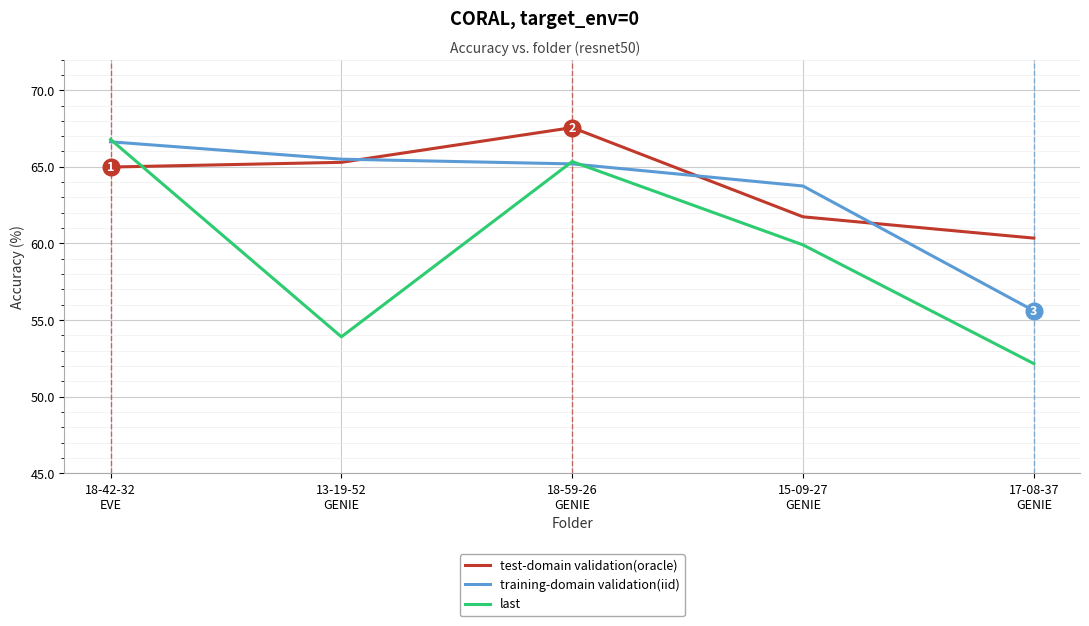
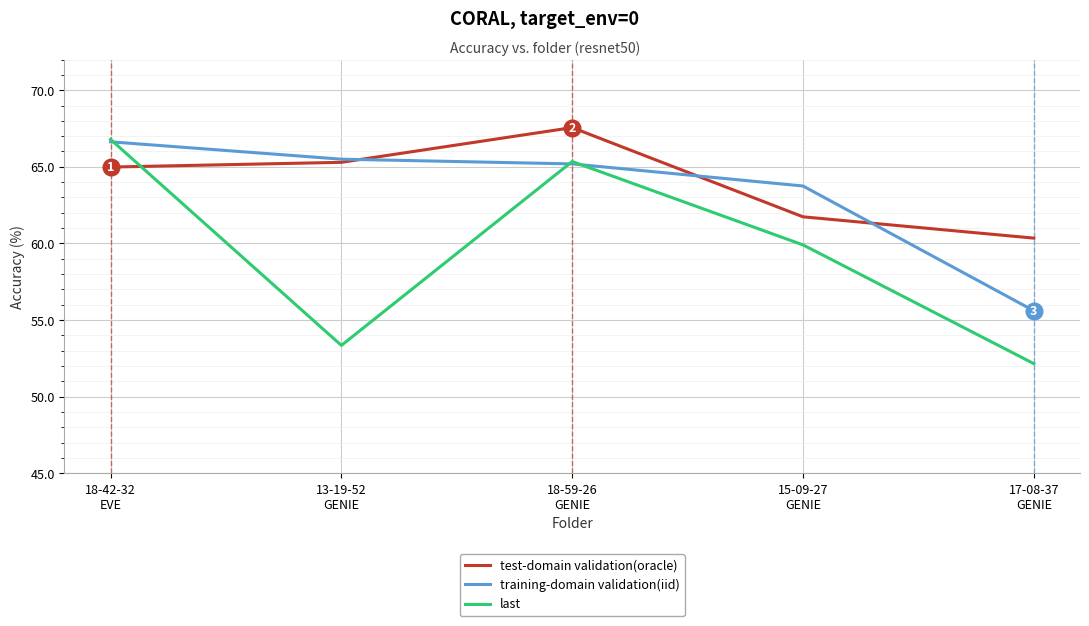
last, 13-19-52 GENIE: 53.9 -> 53.4
